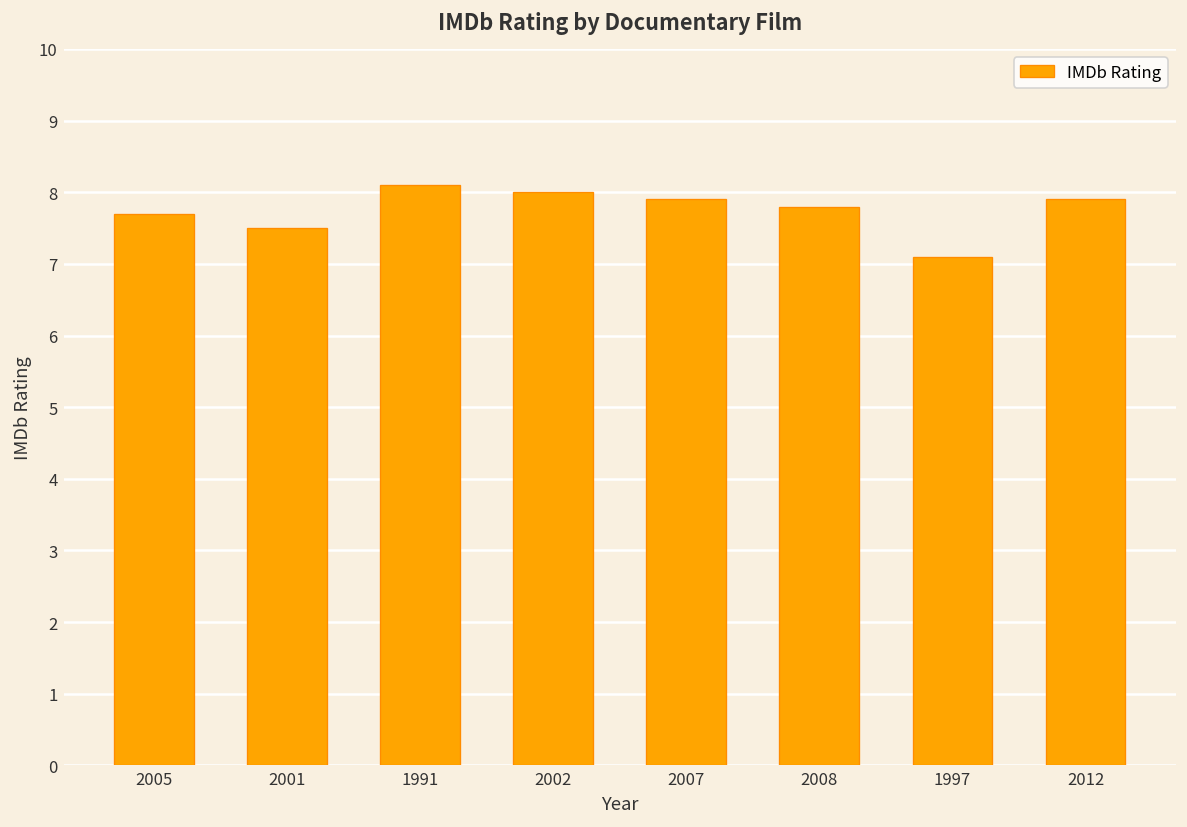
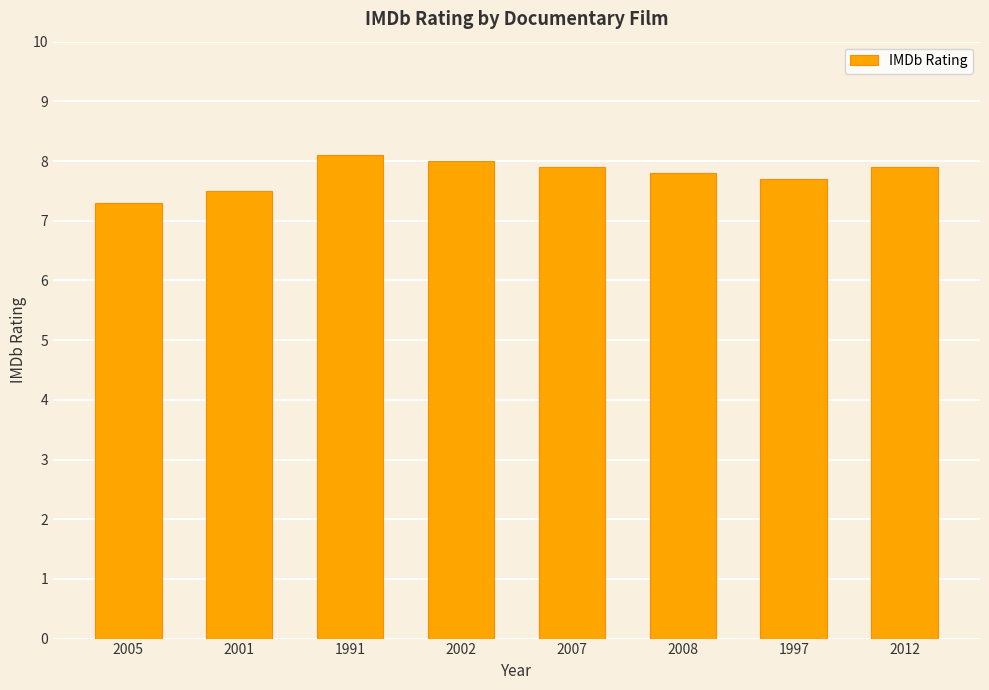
2005: 7.7 -> 7.3
1997: 7.1 -> 7.7
